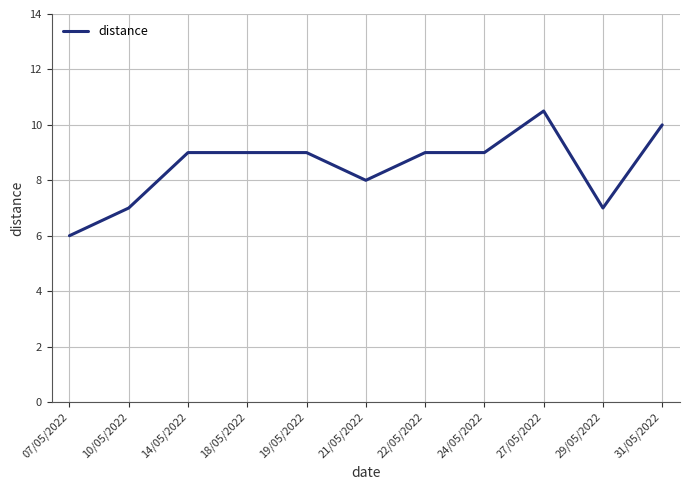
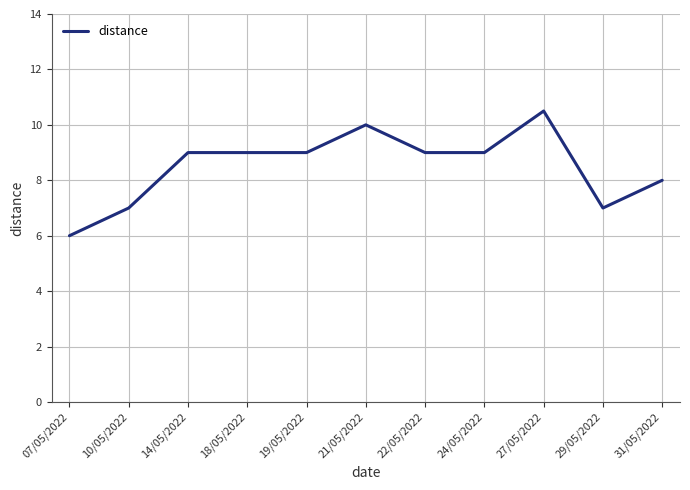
21/05/2022: 8 -> 10
31/05/2022: 10 -> 8
